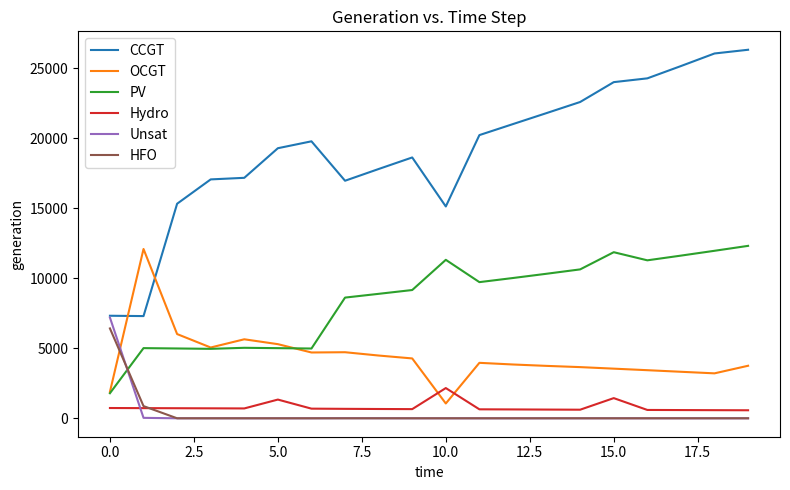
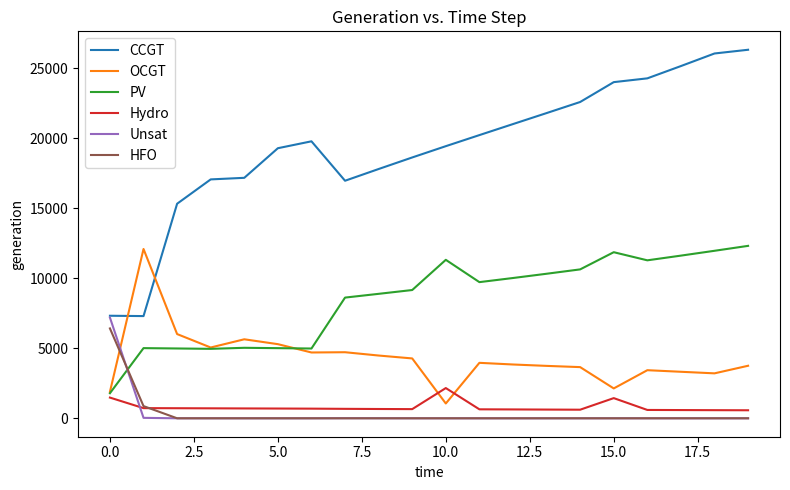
Hydro, 0.0: 700 -> 1500
Hydro, 5.0: 1300 -> 700
CCGT, 10.0: 15100 -> 19400
OCGT, 15.0: 3500 -> 2100
